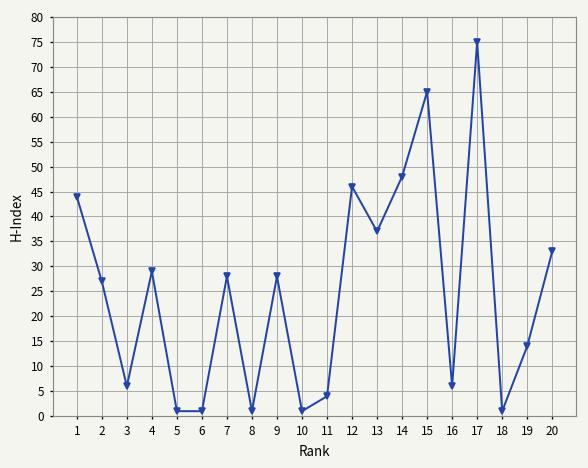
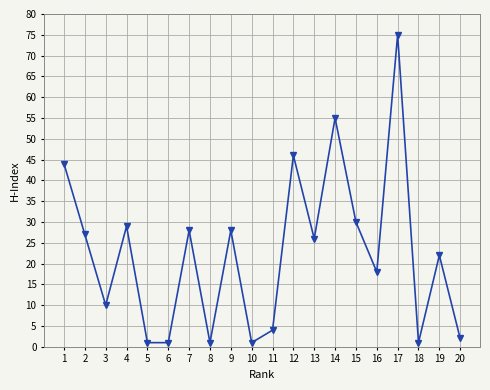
3: 6 -> 10
13: 37 -> 26
14: 48 -> 55
15: 65 -> 30
16: 6 -> 18
19: 14 -> 22
20: 33 -> 2
